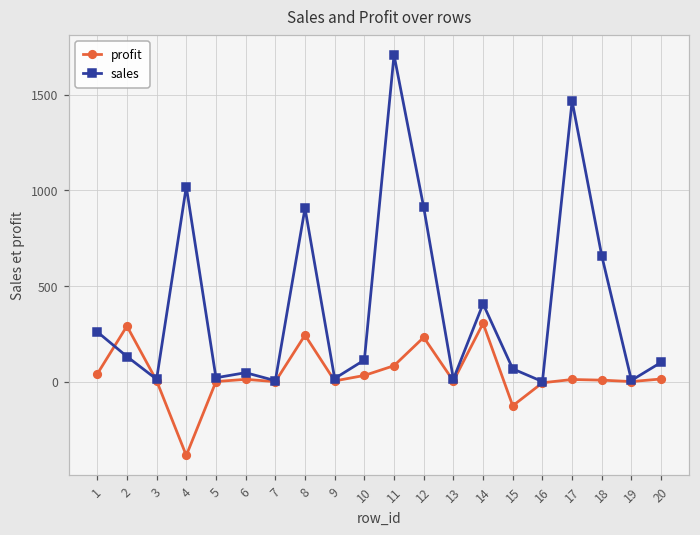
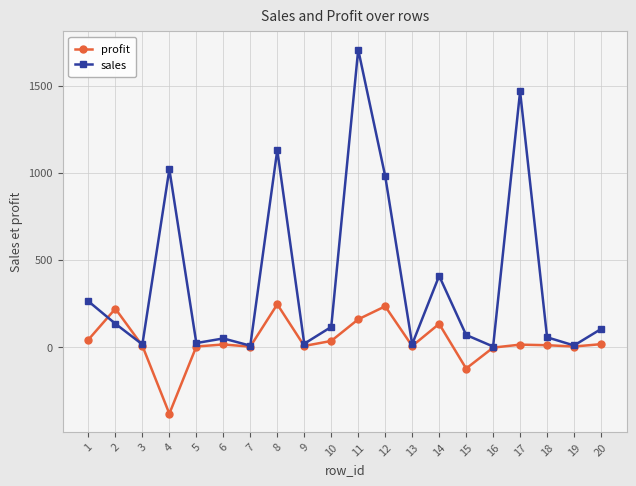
profit, 2: 290 -> 220
sales, 8: 910 -> 1130
profit, 11: 90 -> 160
sales, 12: 910 -> 980
profit, 14: 310 -> 130
sales, 18: 660 -> 60
